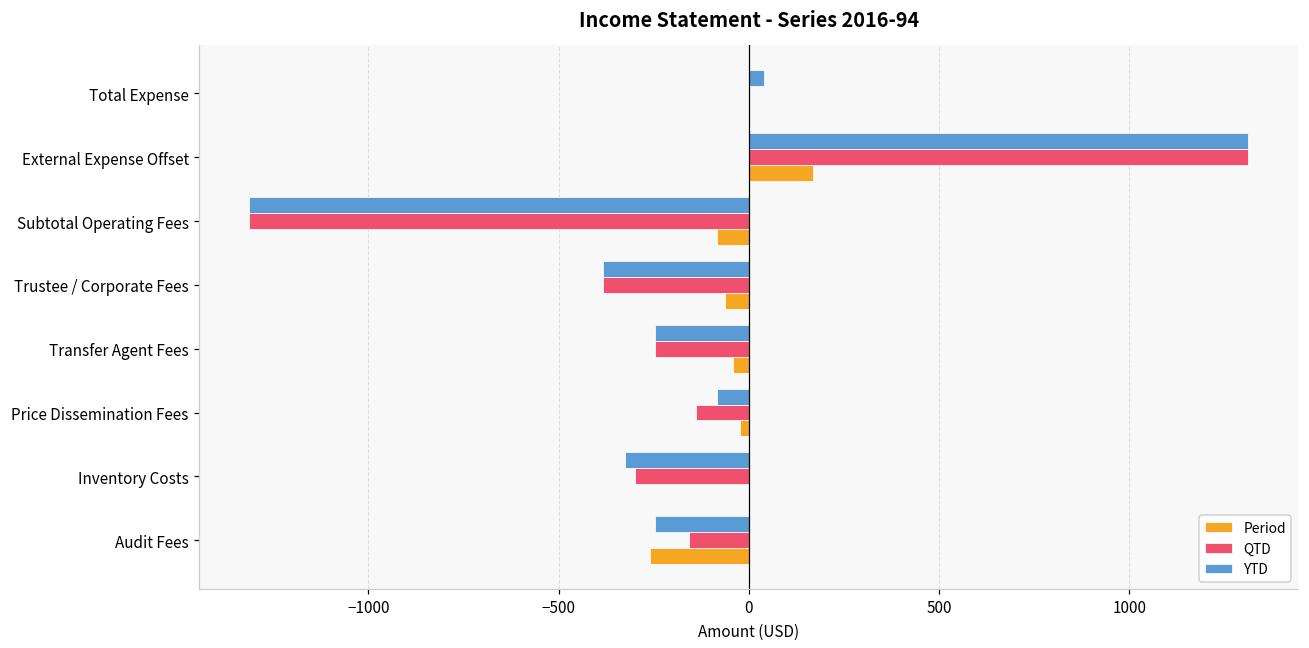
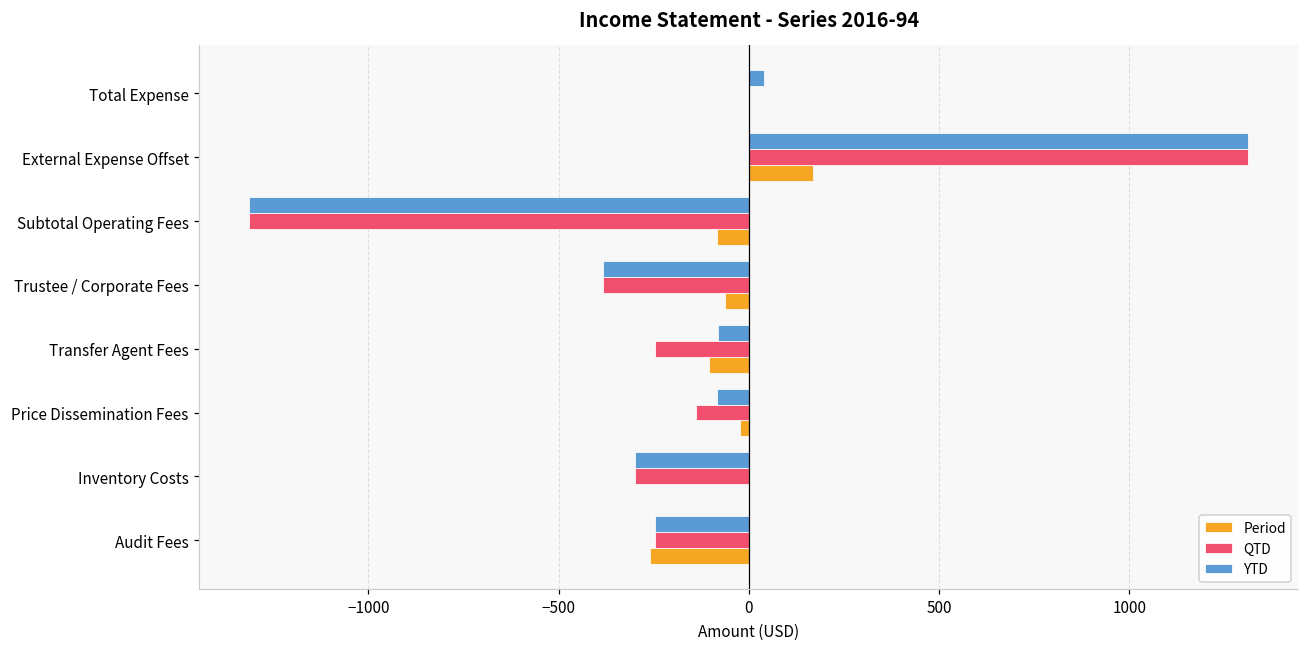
YTD, Transfer Agent Fees: -250 -> -80
Period, Transfer Agent Fees: -40 -> -100
YTD, Inventory Costs: -330 -> -300
QTD, Audit Fees: -160 -> -250
